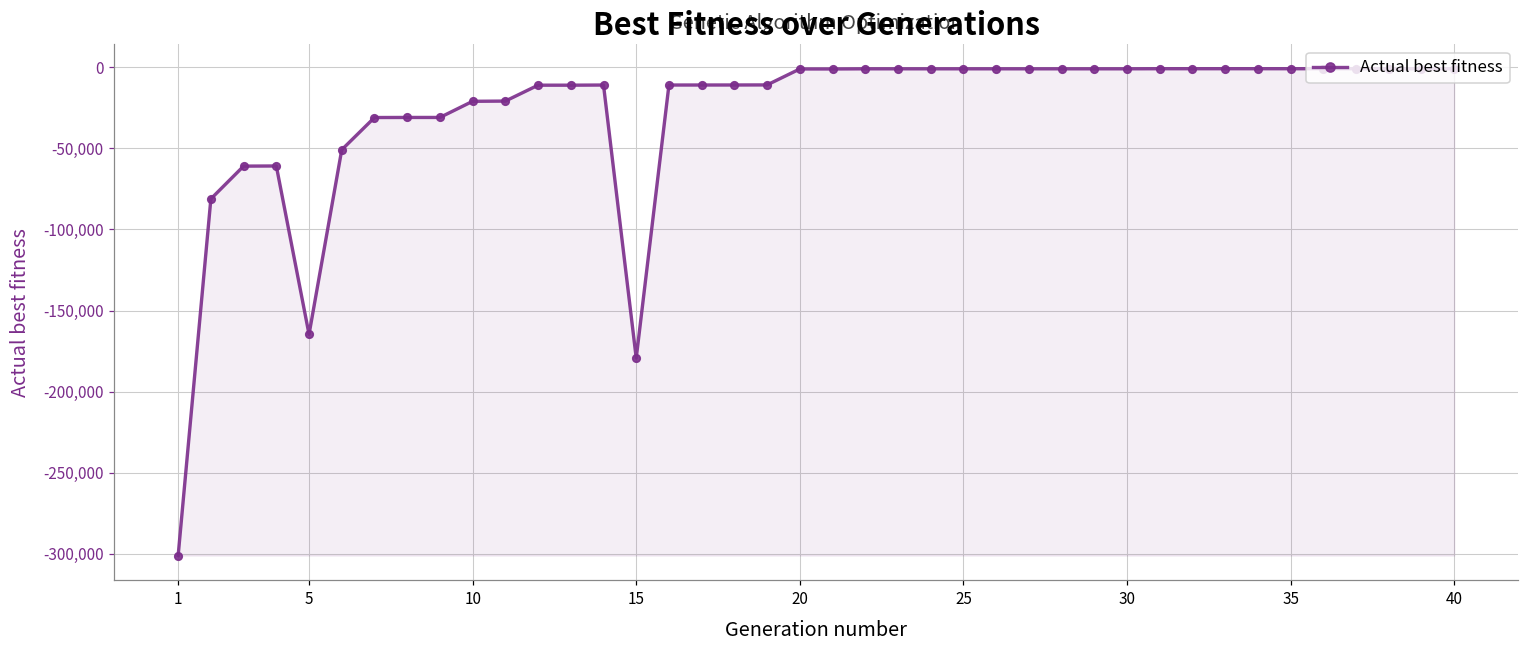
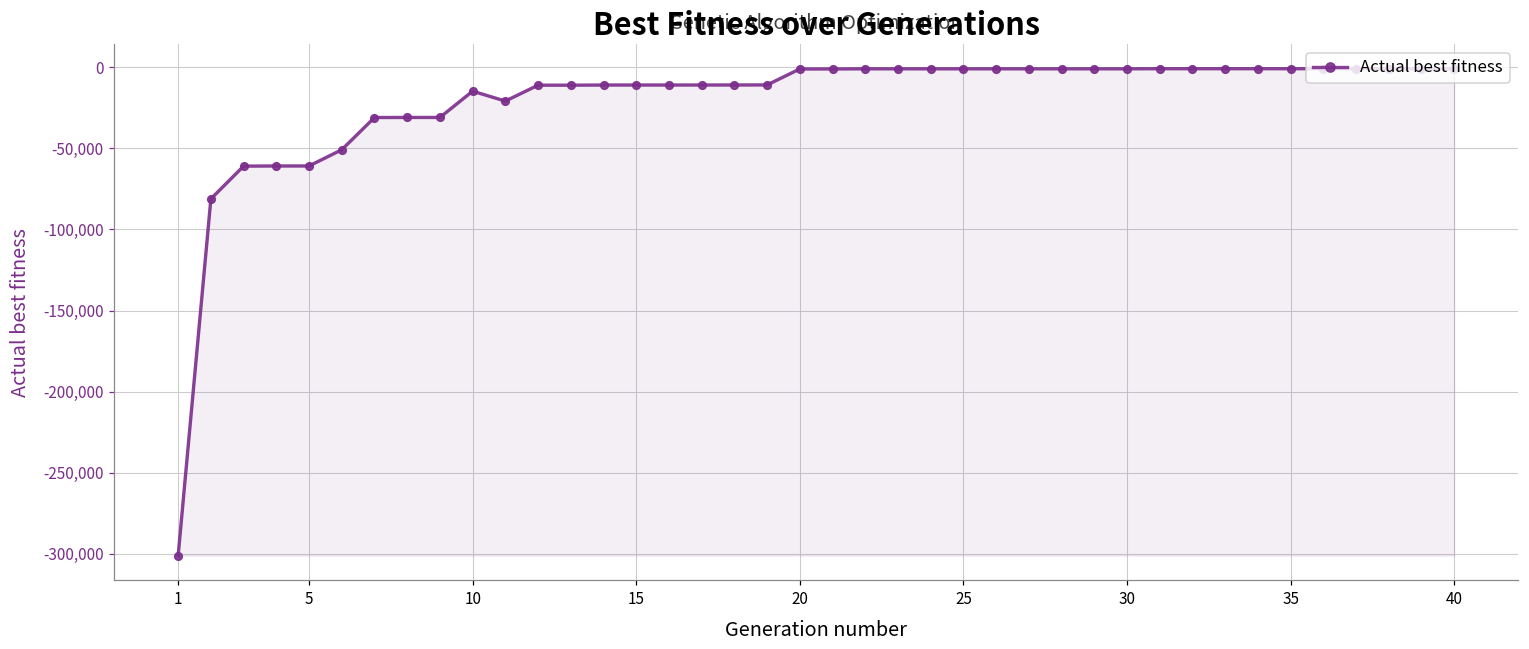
5: -165,000 -> -61,000
10: -21,000 -> -15,000
15: -179,000 -> -11,000
